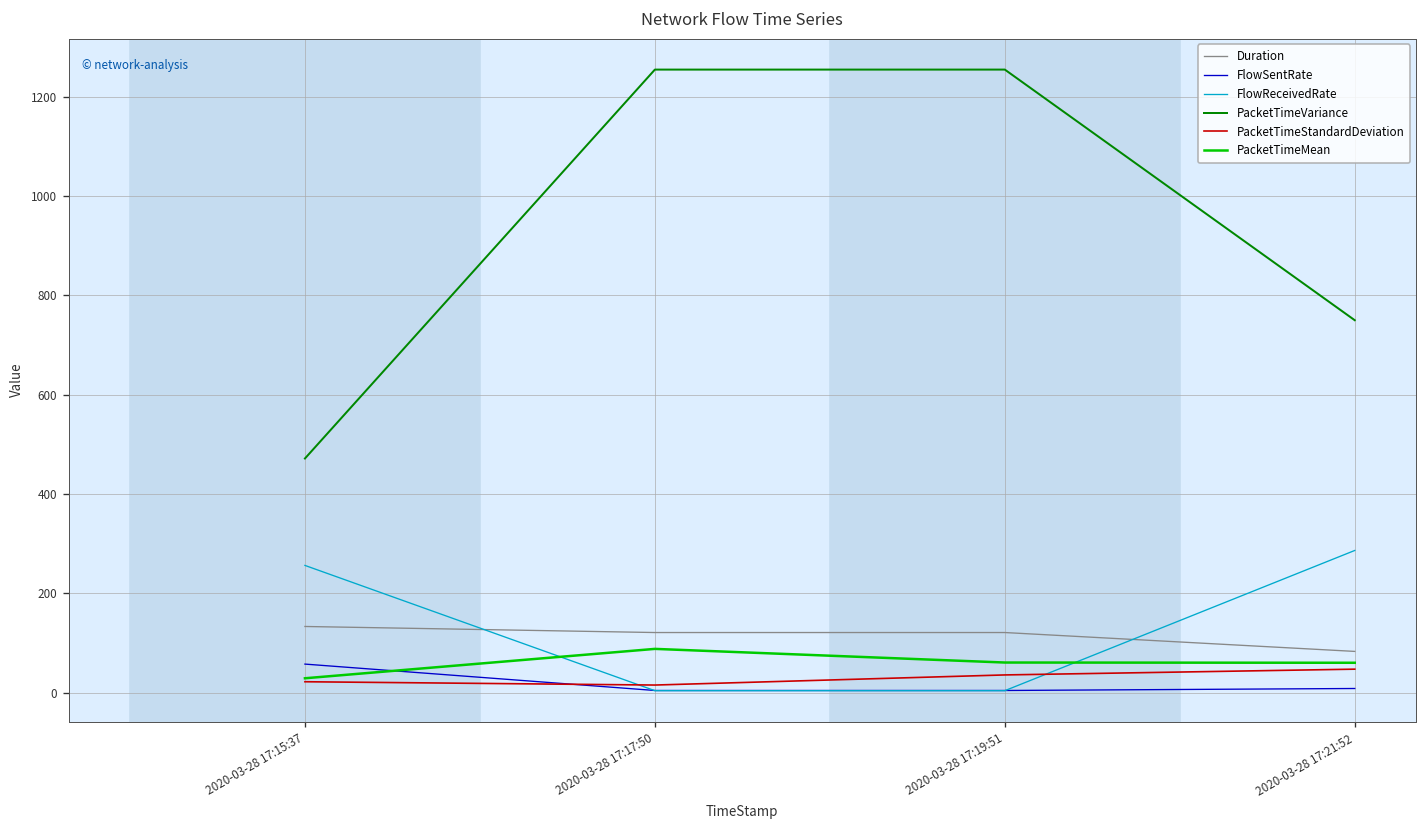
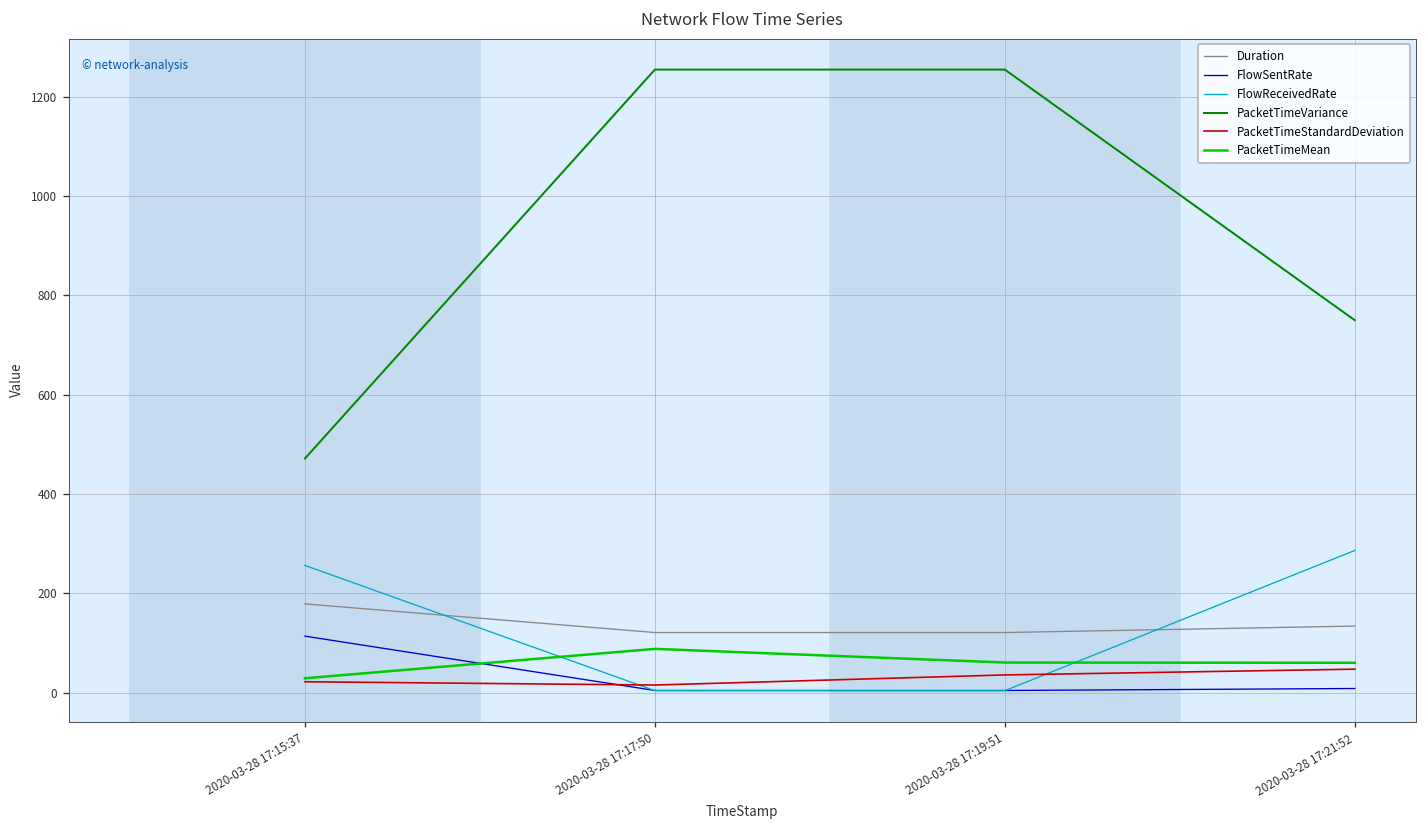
Duration, 2020-03-28 17:15:37: 130 -> 180
FlowSentRate, 2020-03-28 17:15:37: 60 -> 110
Duration, 2020-03-28 17:21:52: 80 -> 130
